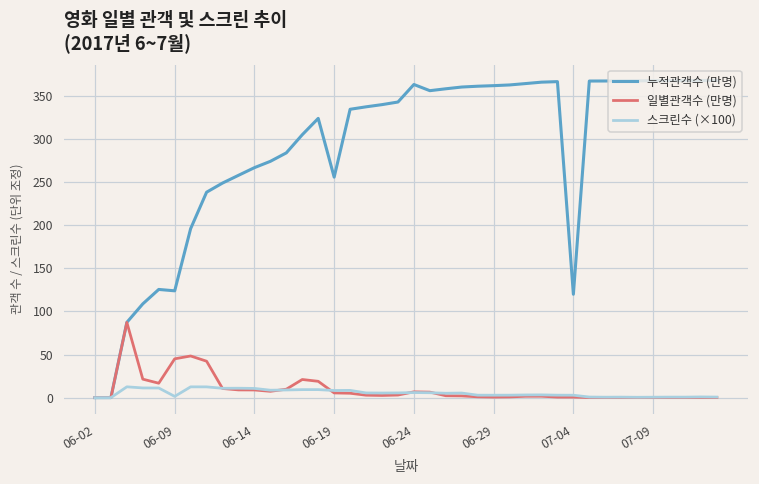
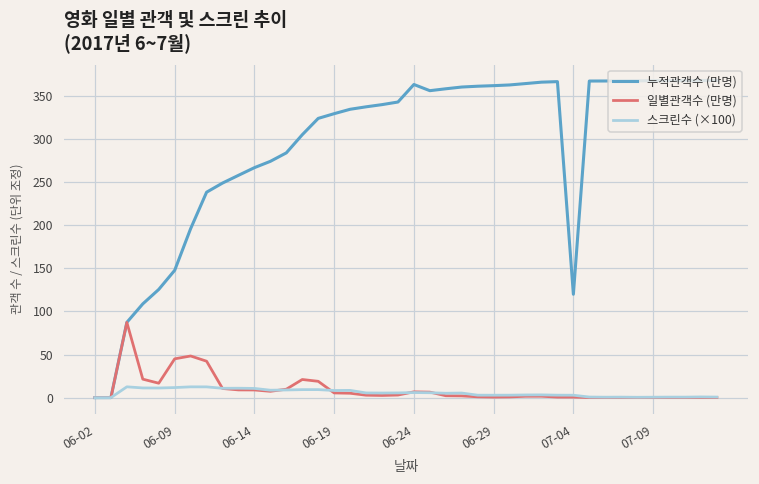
누적관객수 (만명), 06-09: 120 -> 150
스크린수 (×100), 06-09: 0 -> 10
누적관객수 (만명), 06-19: 260 -> 330
